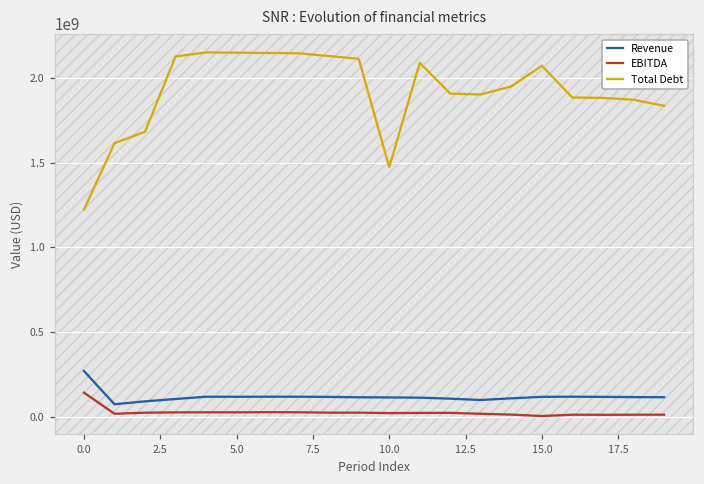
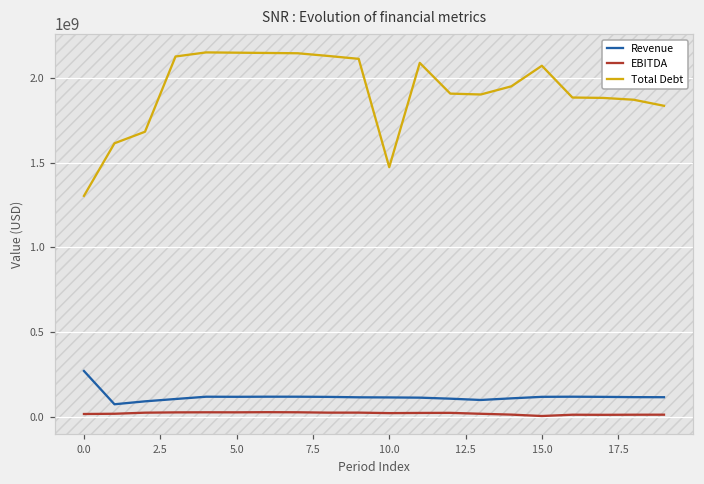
EBITDA, 0.0: 140000000 -> 20000000
Total Debt, 0.0: 1220000000 -> 1300000000
